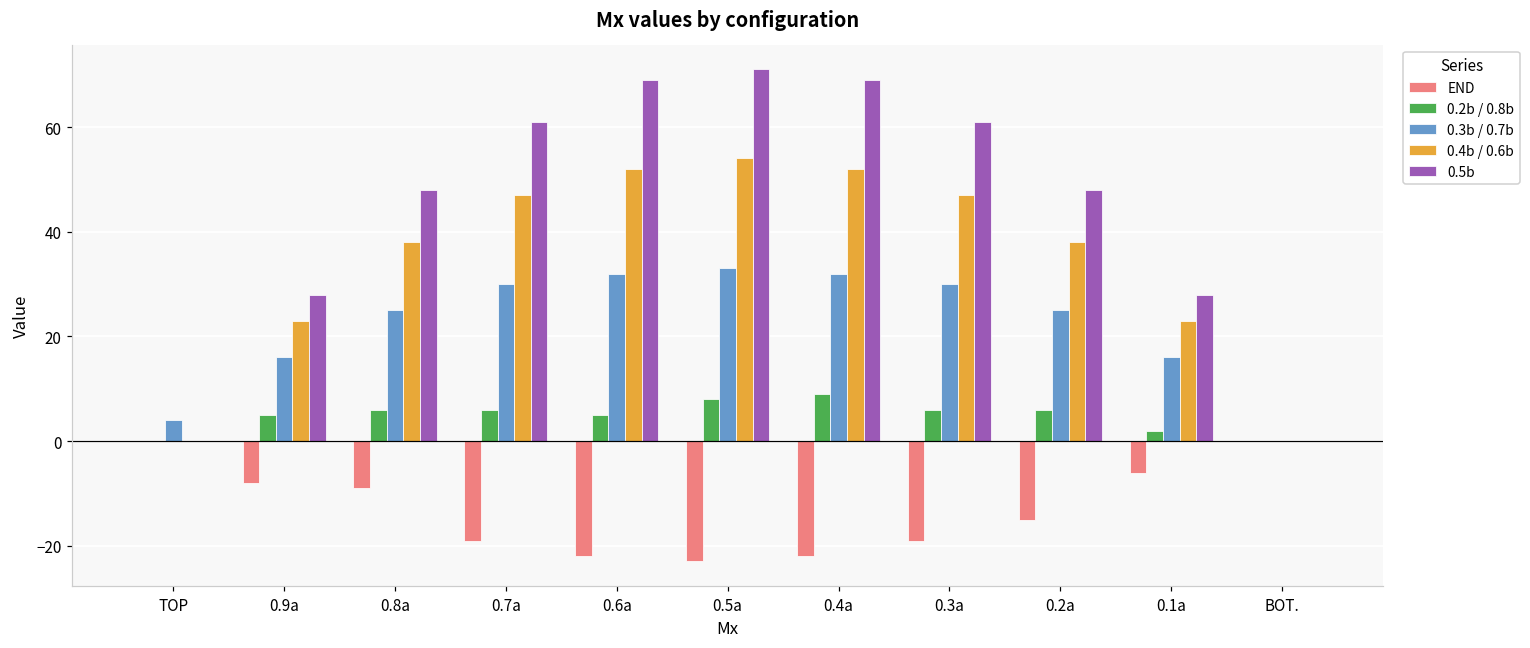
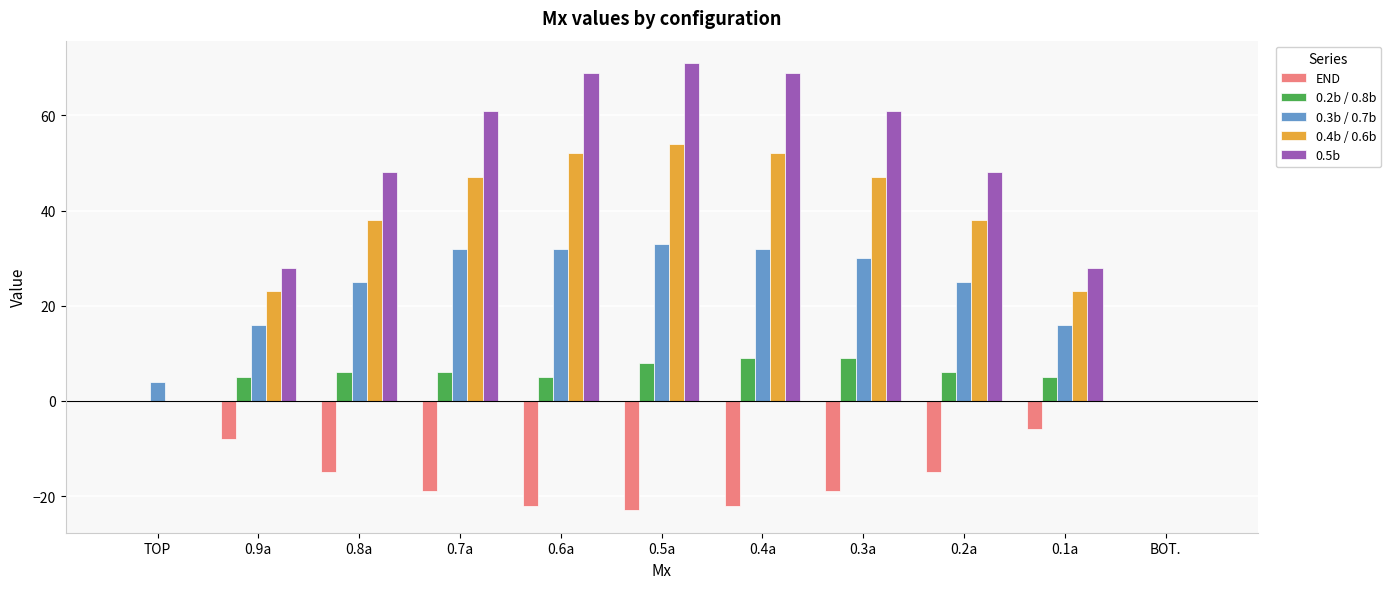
END, 0.8a: -9 -> -15
0.3b / 0.7b, 0.7a: 30 -> 32
0.2b / 0.8b, 0.3a: 6 -> 9
0.2b / 0.8b, 0.1a: 2 -> 5
